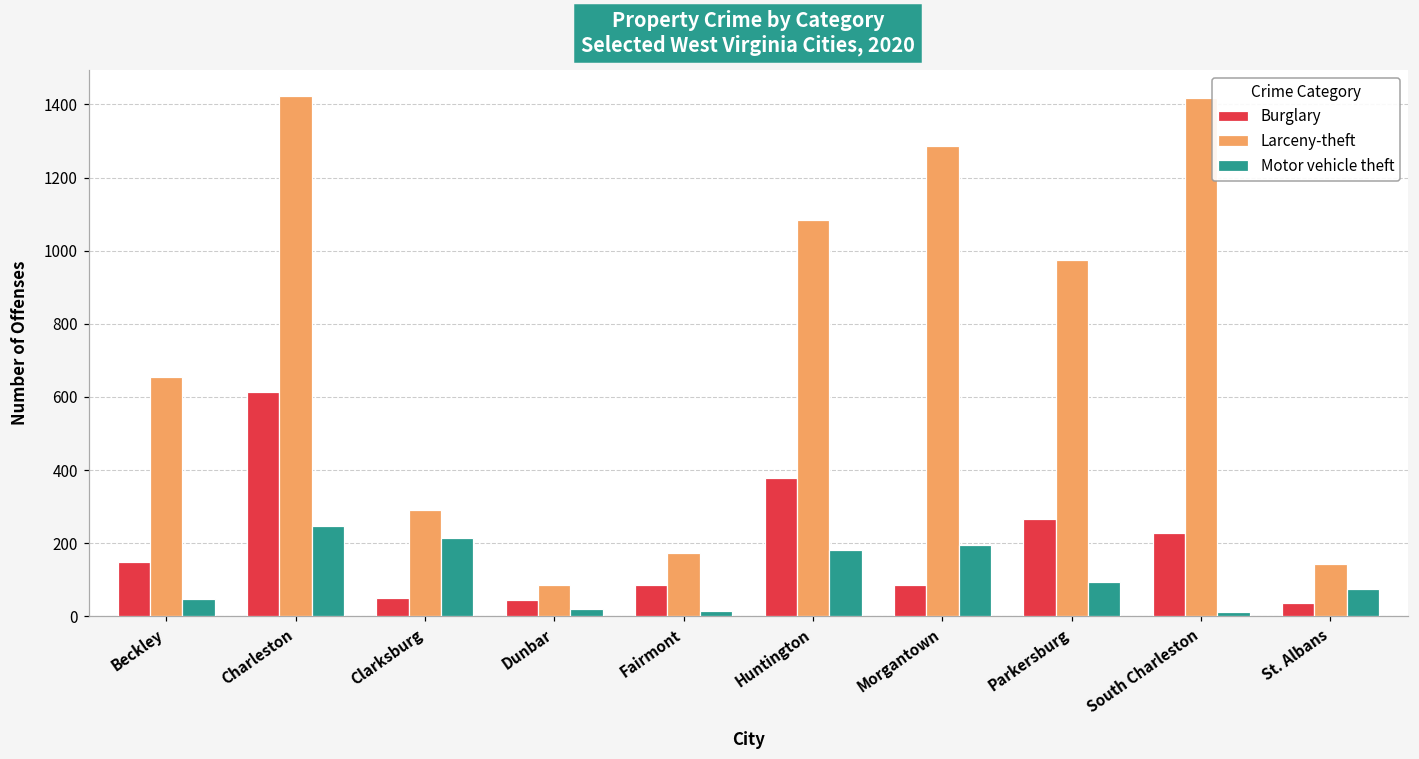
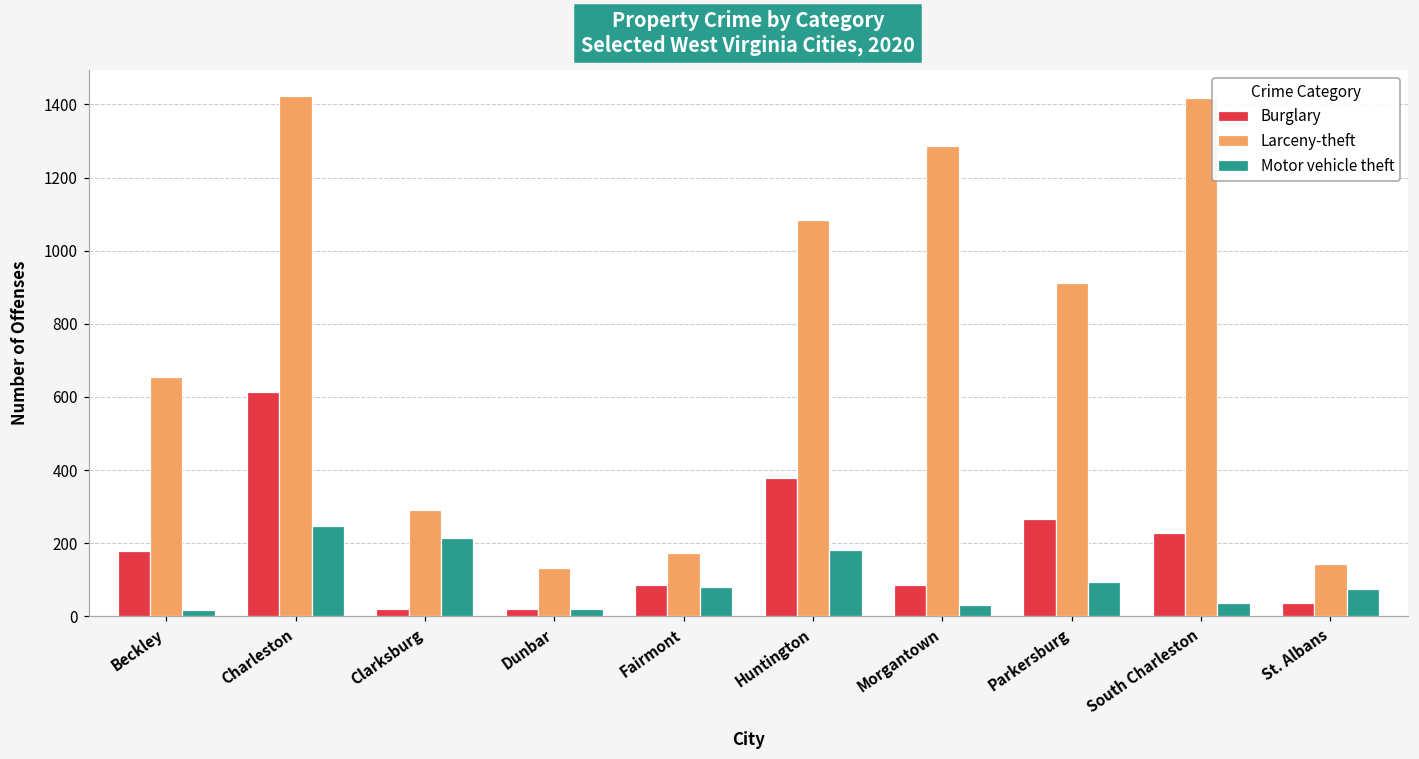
Burglary, Beckley: 150 -> 180
Motor vehicle theft, Beckley: 50 -> 20
Burglary, Clarksburg: 50 -> 20
Burglary, Dunbar: 50 -> 20
Larceny-theft, Dunbar: 90 -> 130
Motor vehicle theft, Fairmont: 10 -> 80
Motor vehicle theft, Morgantown: 200 -> 30
Larceny-theft, Parkersburg: 970 -> 910
Motor vehicle theft, South Charleston: 10 -> 40
